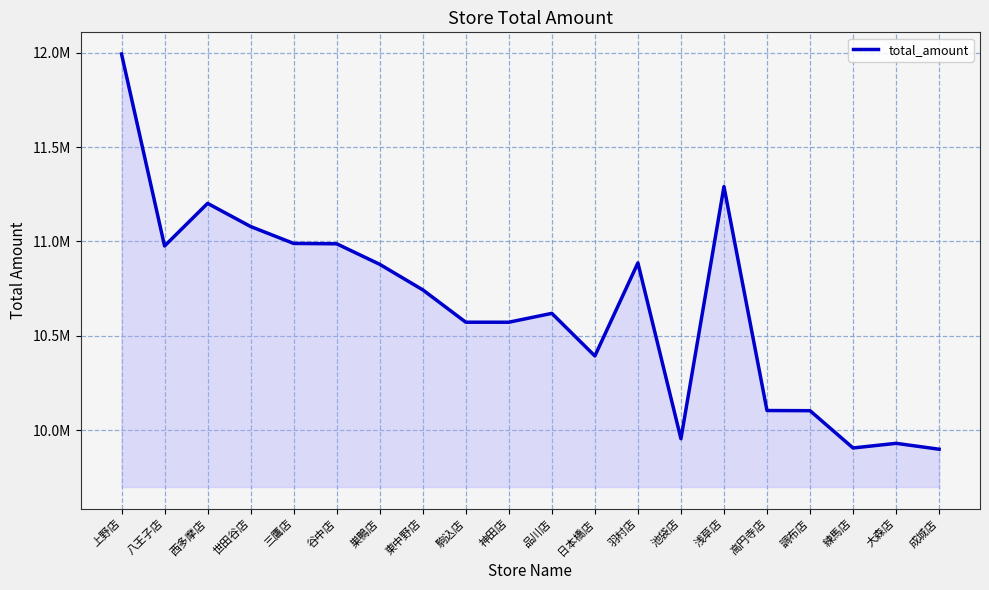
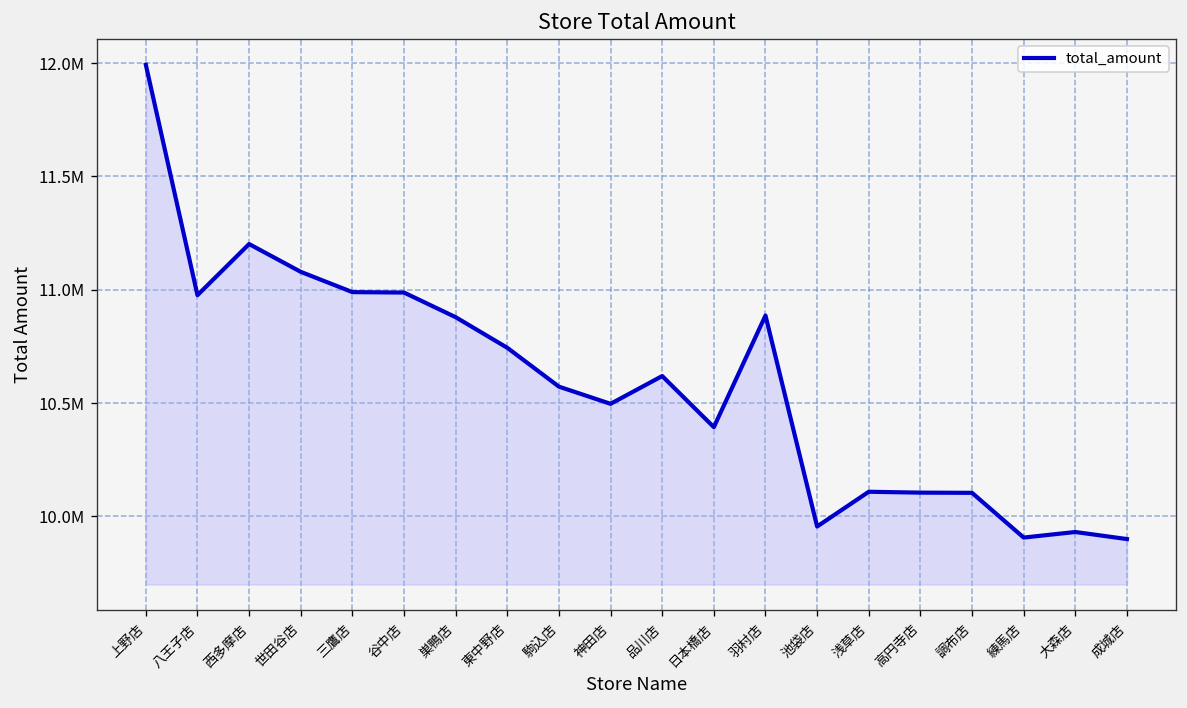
神田店: 10570000 -> 10500000
浅草店: 11290000 -> 10110000
